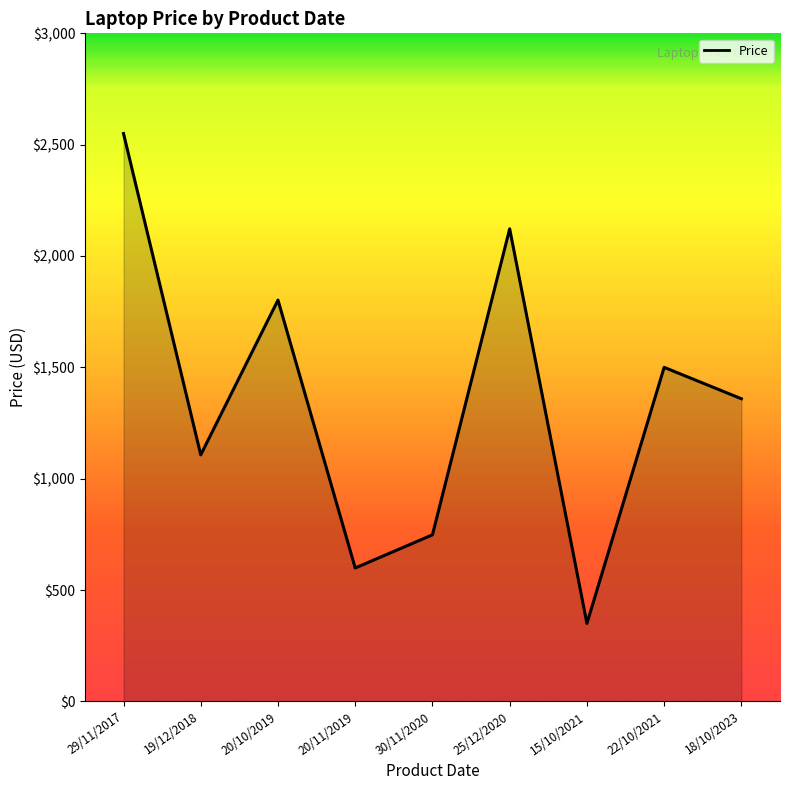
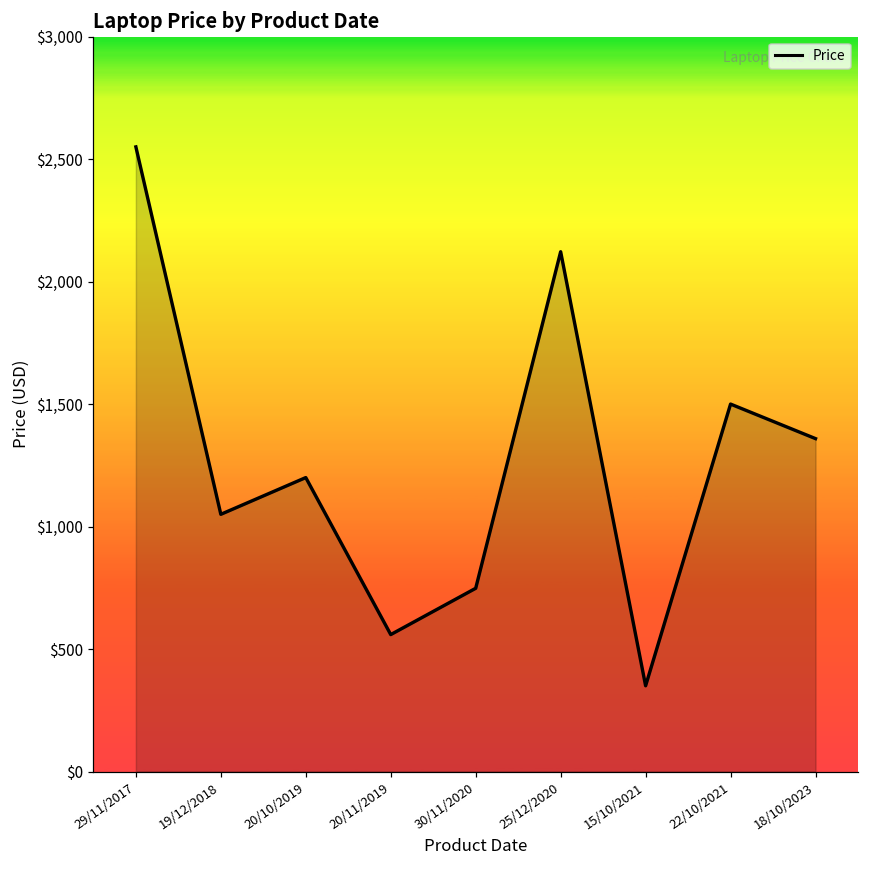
19/12/2018: $1,110 -> $1,050
20/10/2019: $1,800 -> $1,200
20/11/2019: $600 -> $560
